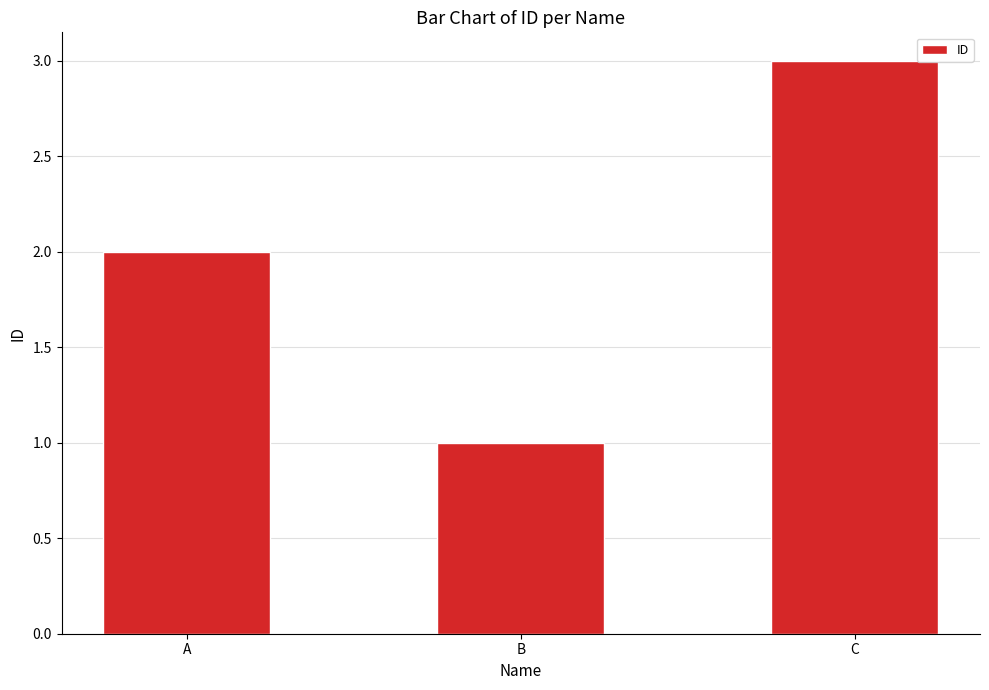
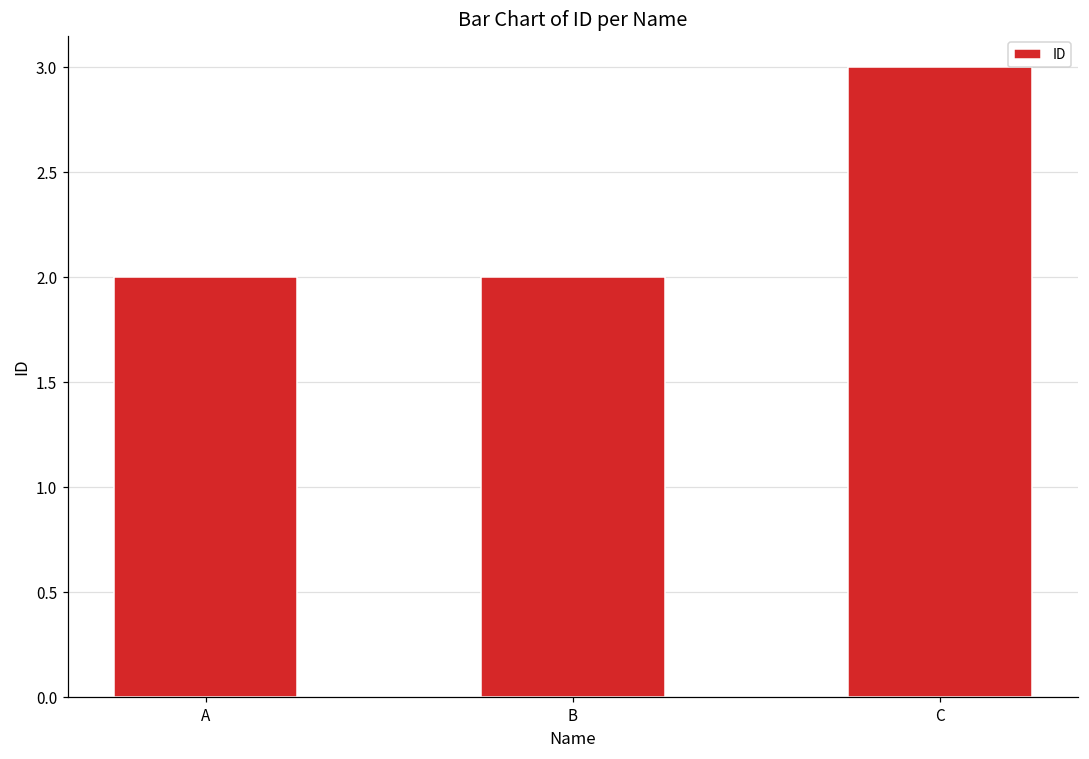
B: 1 -> 2
